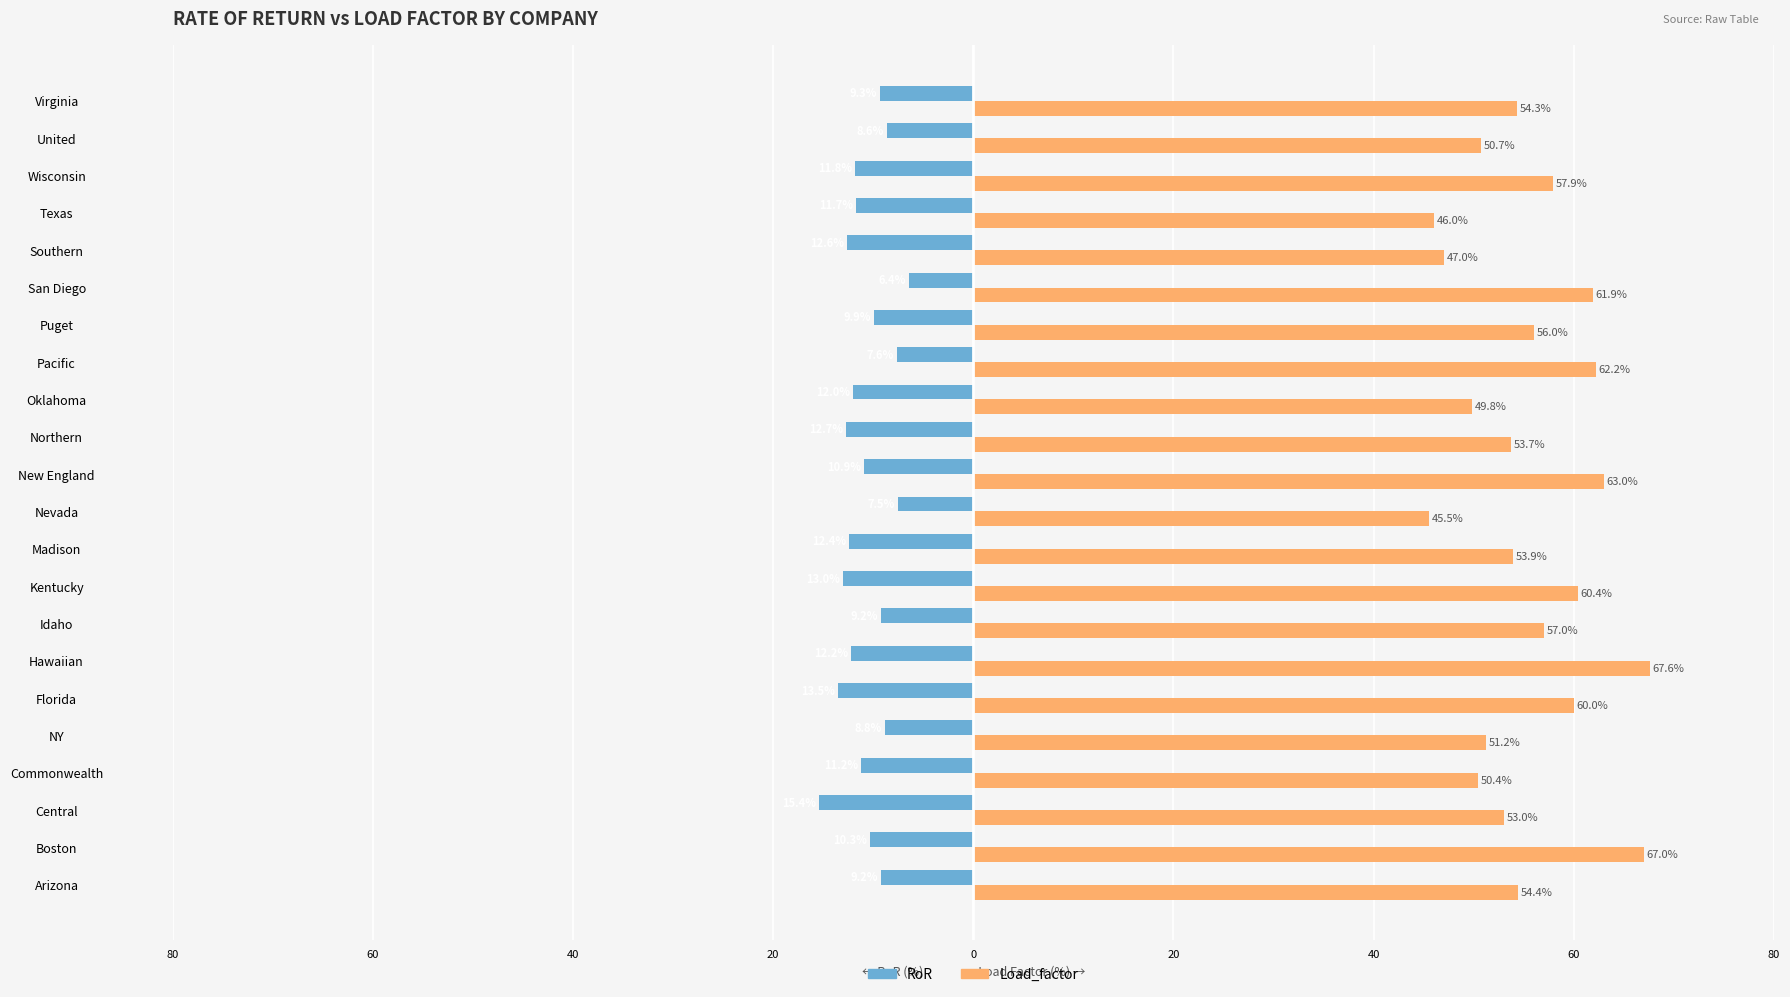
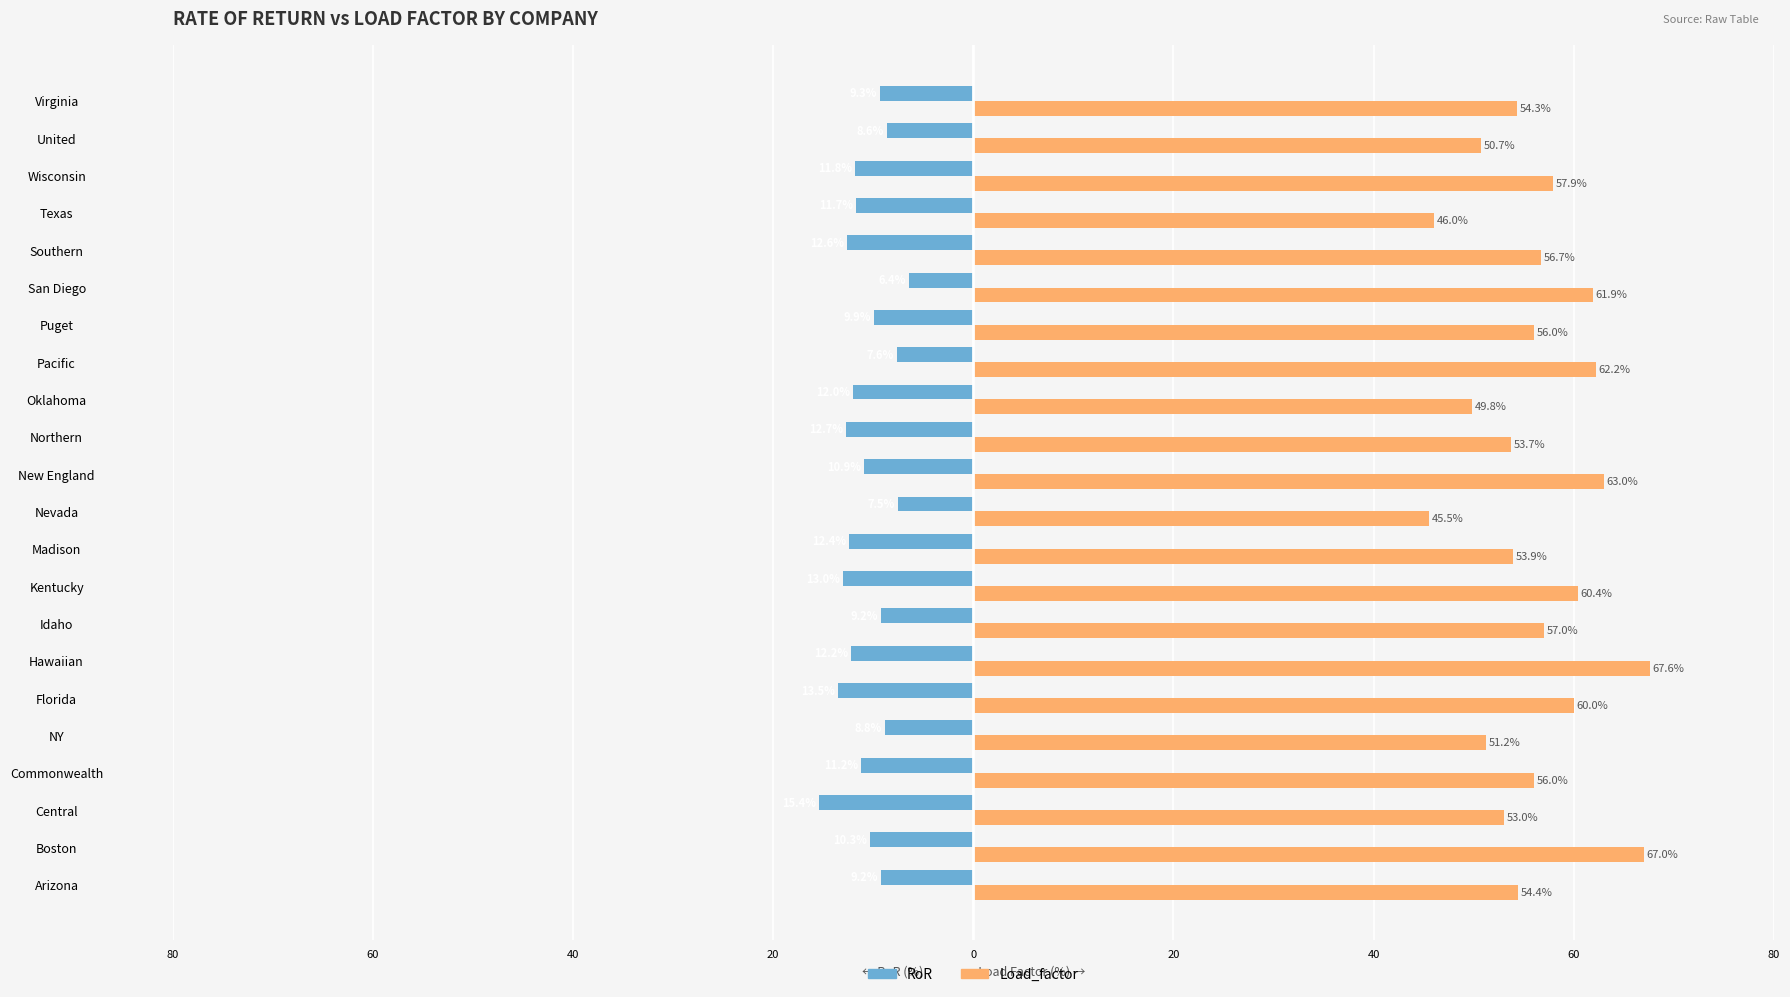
Load_factor, Southern: 47.0% -> 56.7%
Load_factor, Commonwealth: 50.4% -> 56.0%
